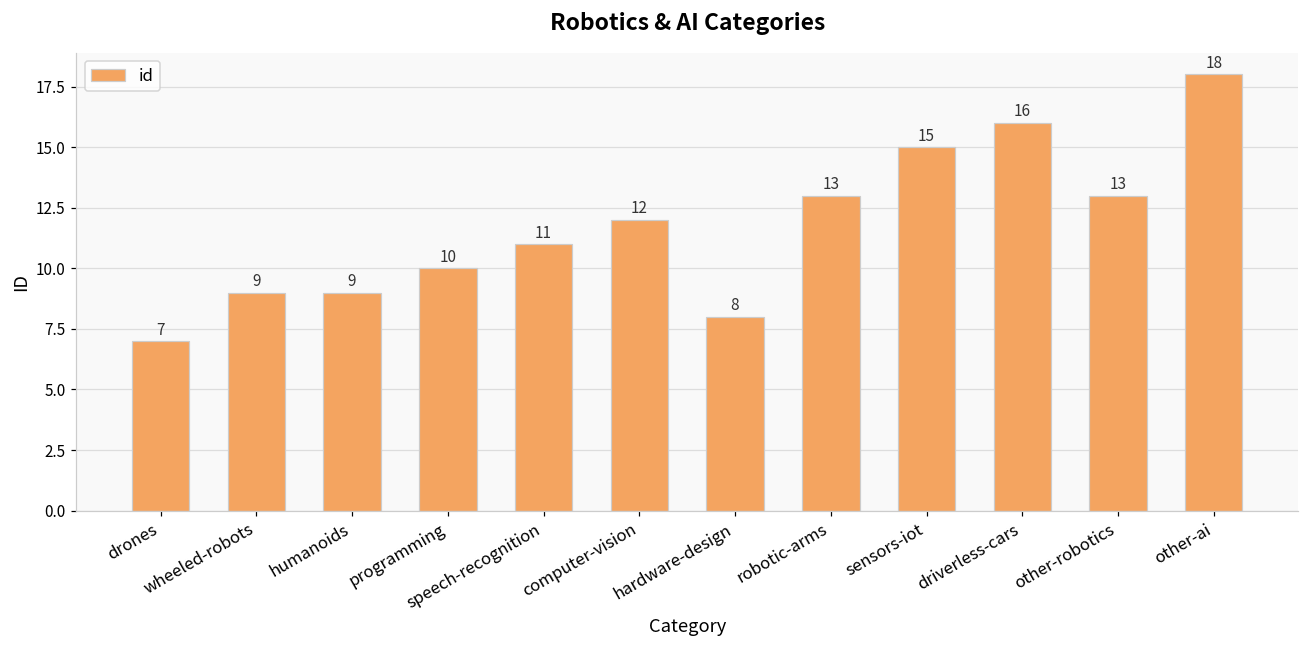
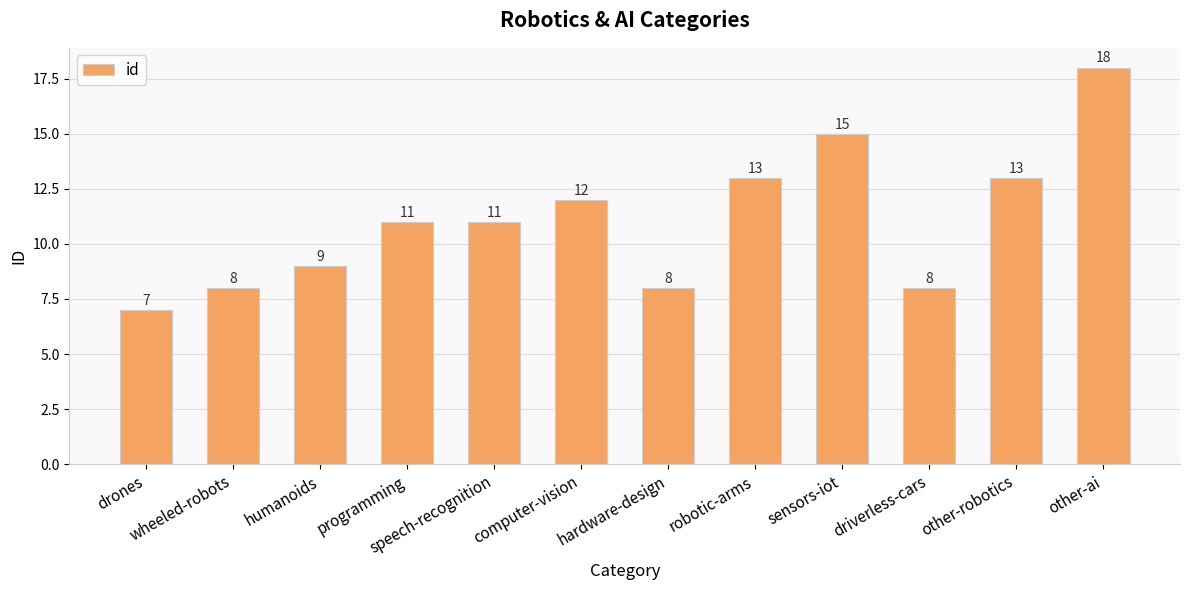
wheeled-robots: 9 -> 8
programming: 10 -> 11
driverless-cars: 16 -> 8
